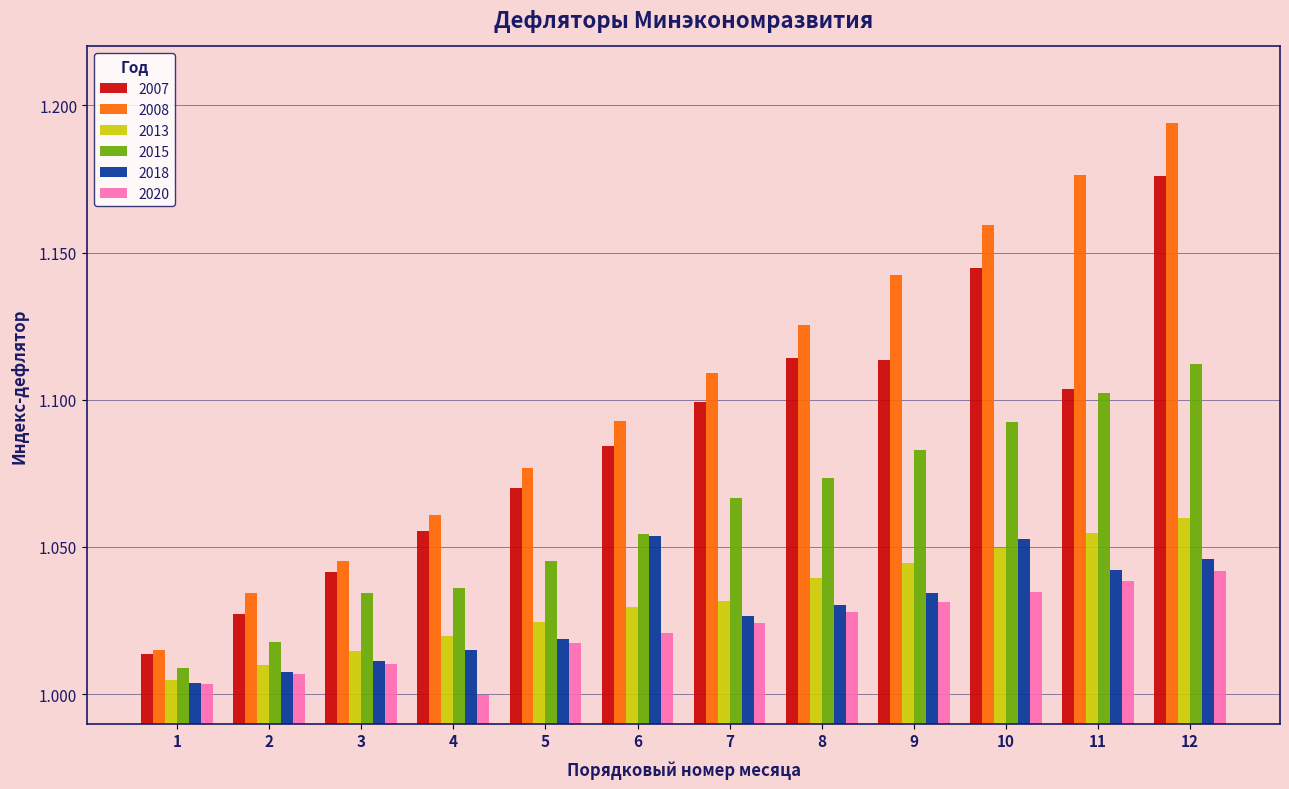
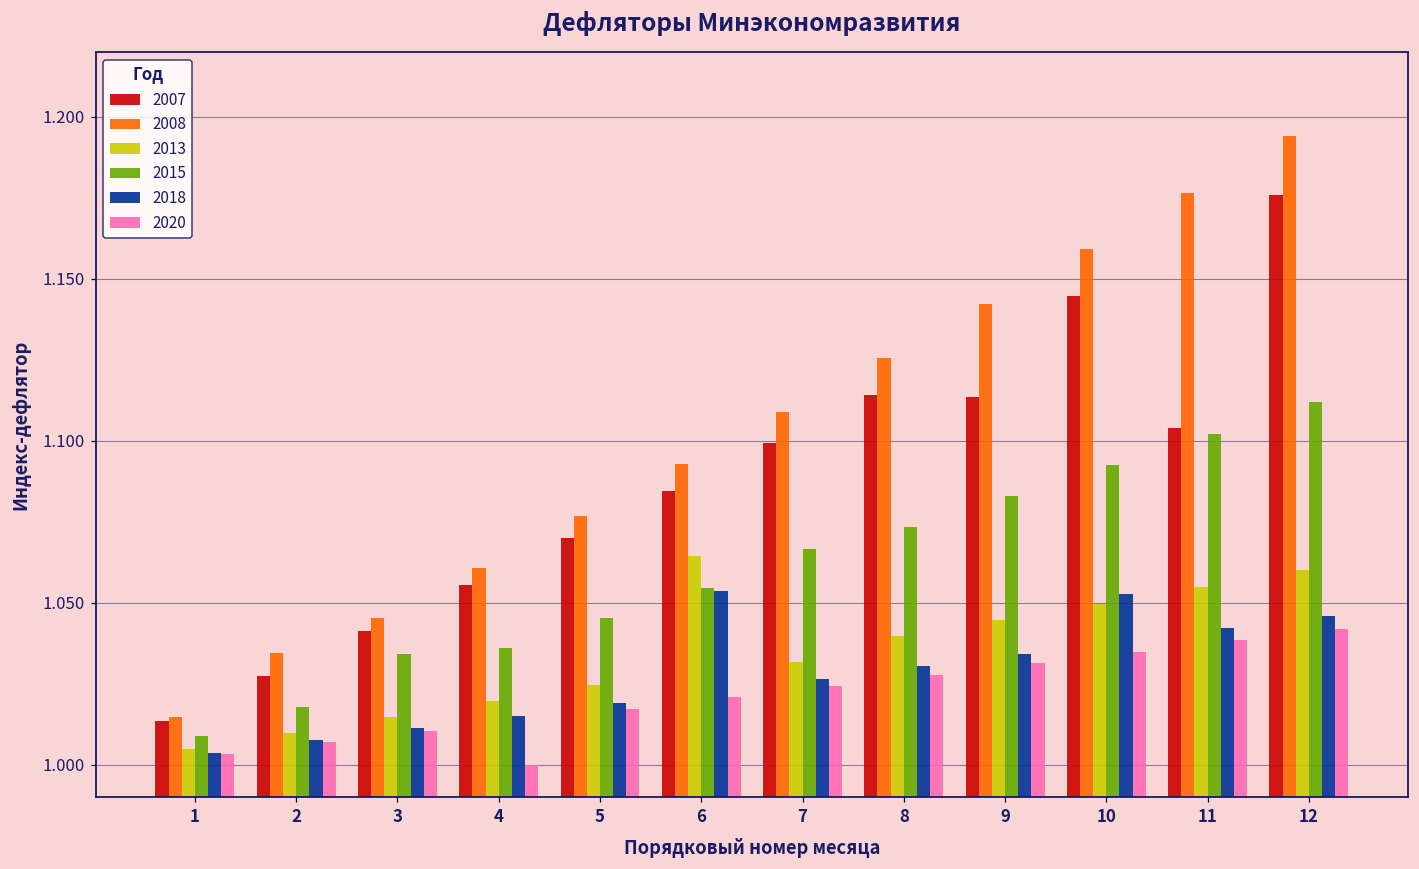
2013, 6: 1.030 -> 1.065
